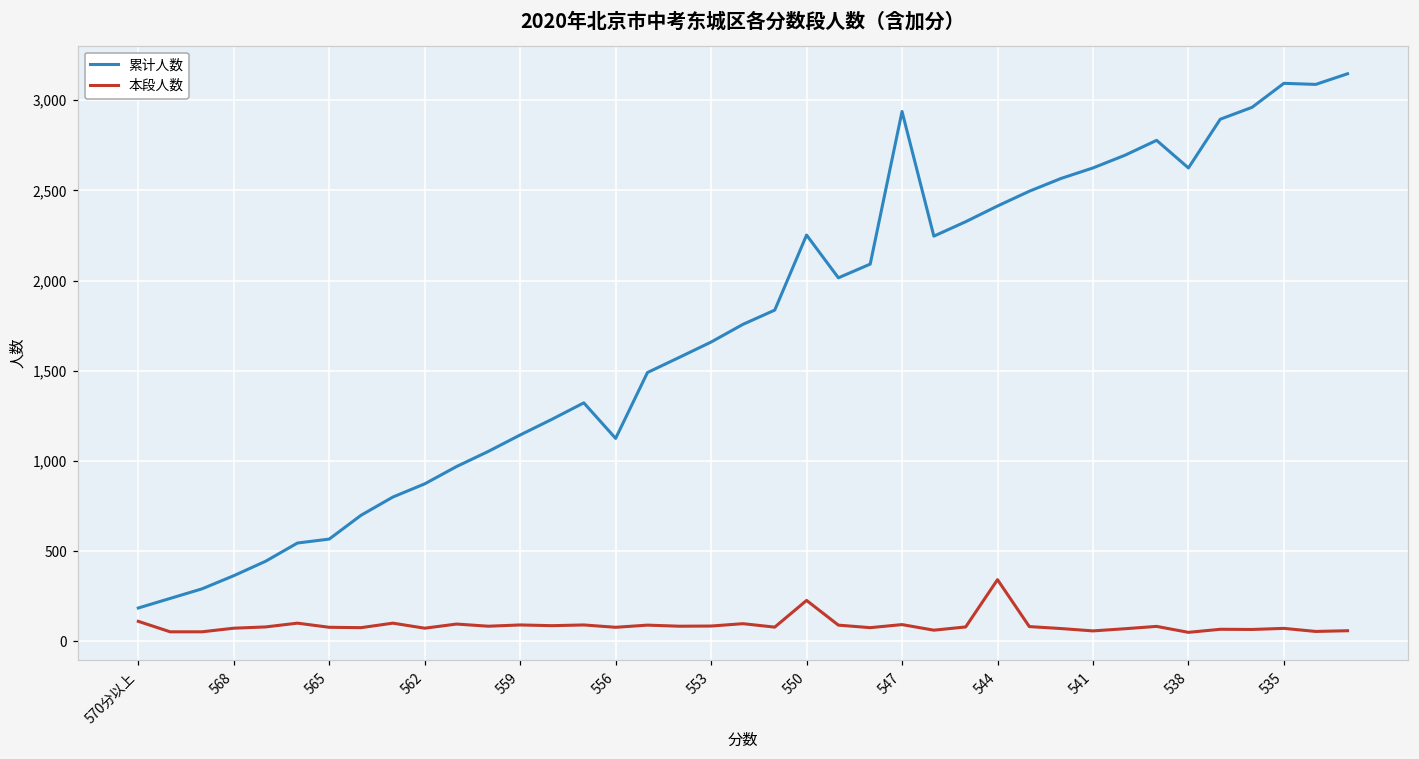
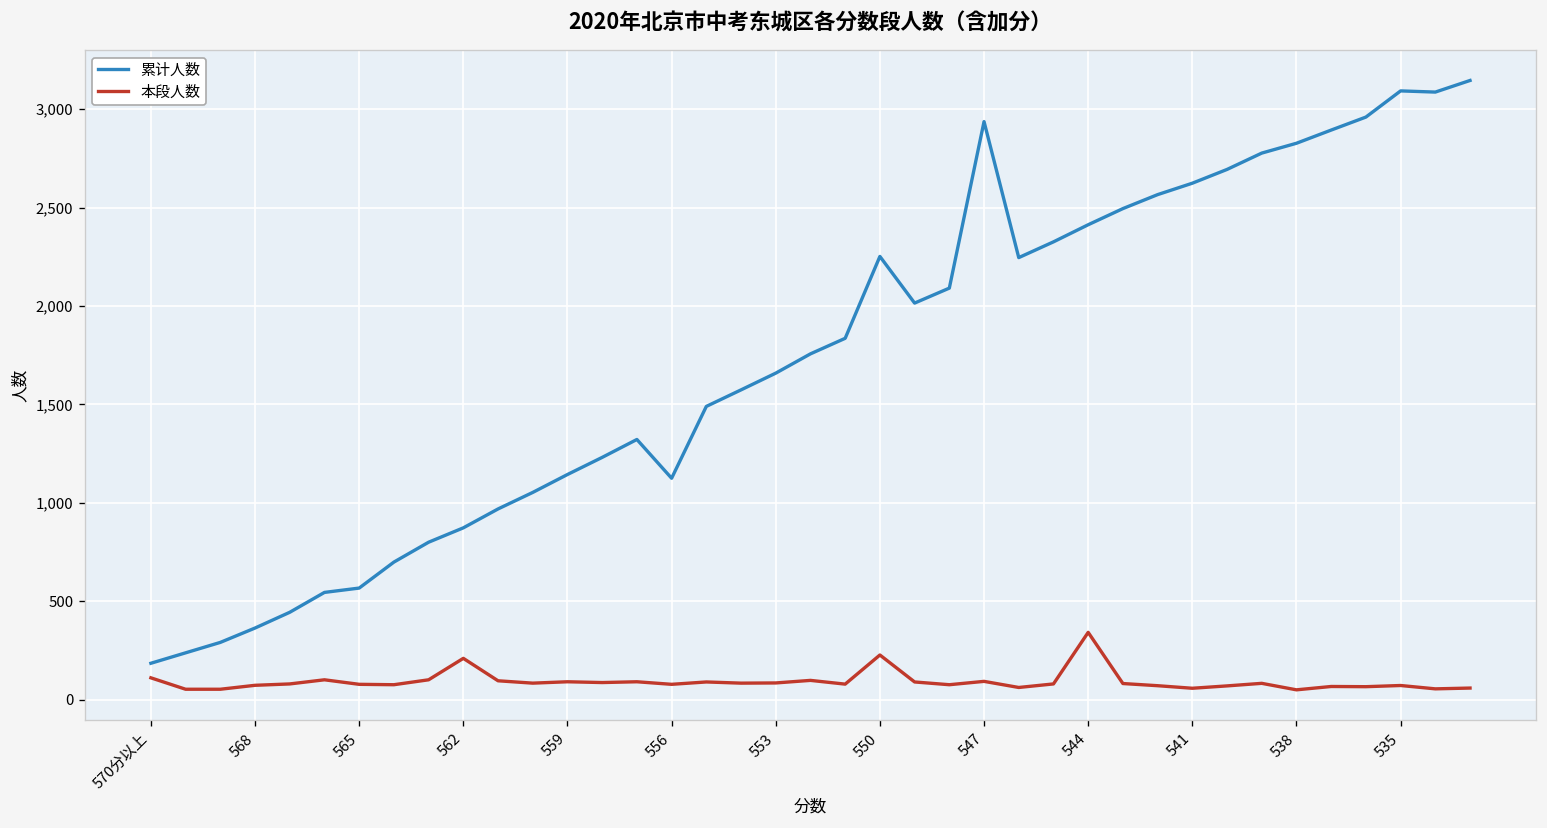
本段人数, 562: 70 -> 210
累计人数, 538: 2,620 -> 2,830
